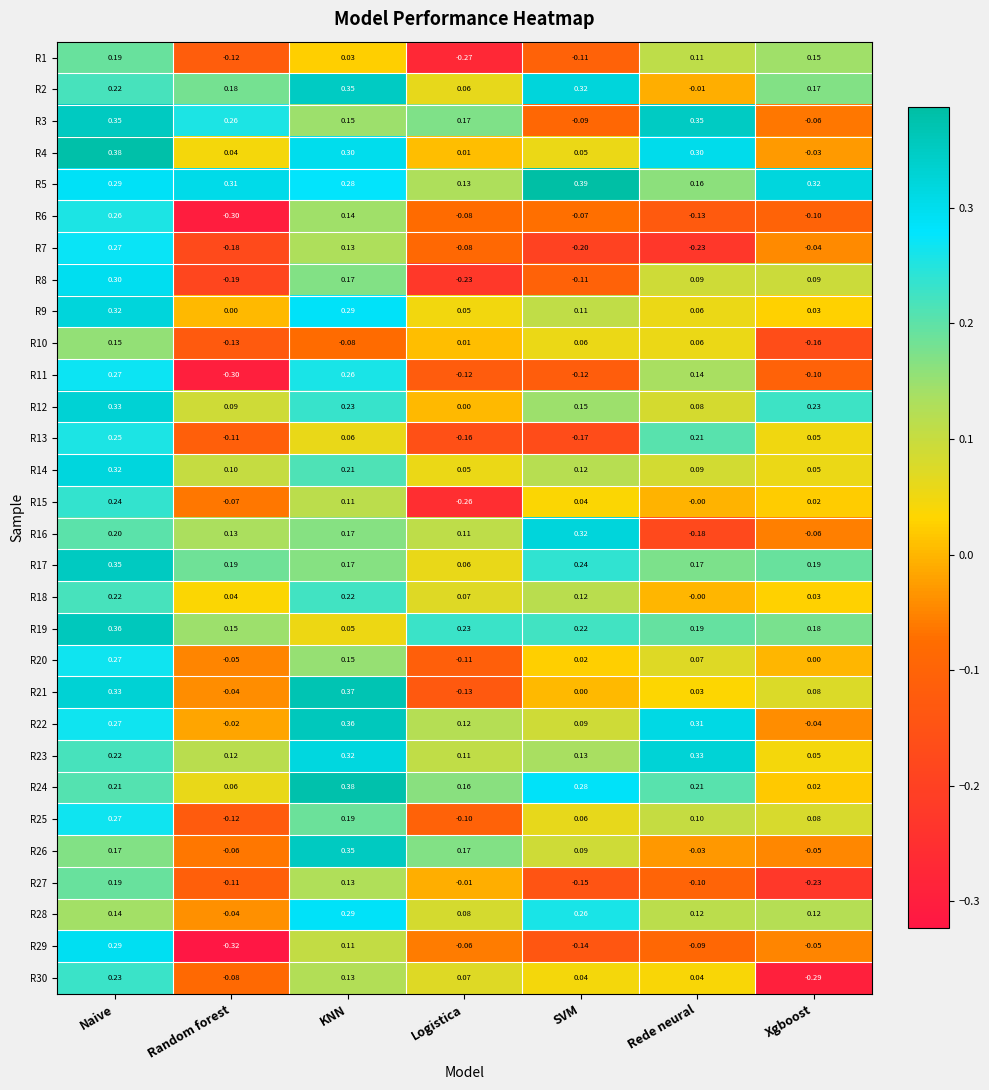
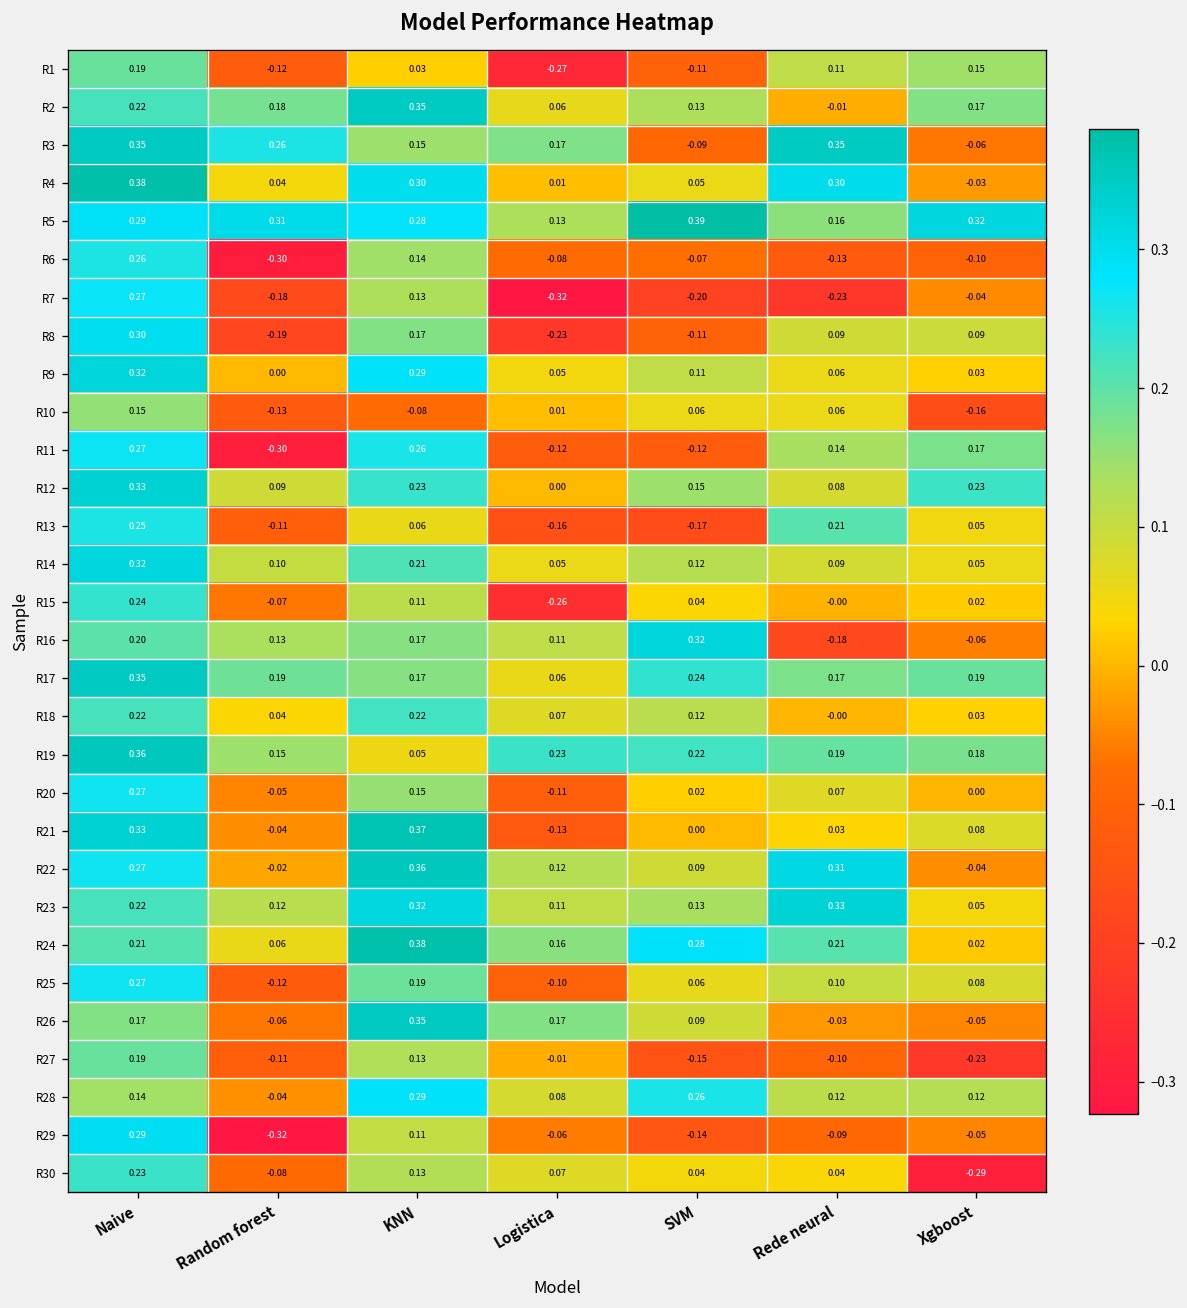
R2, SVM: 0.32 -> 0.13
R7, Logistica: -0.08 -> -0.32
R11, Xgboost: -0.10 -> 0.17
